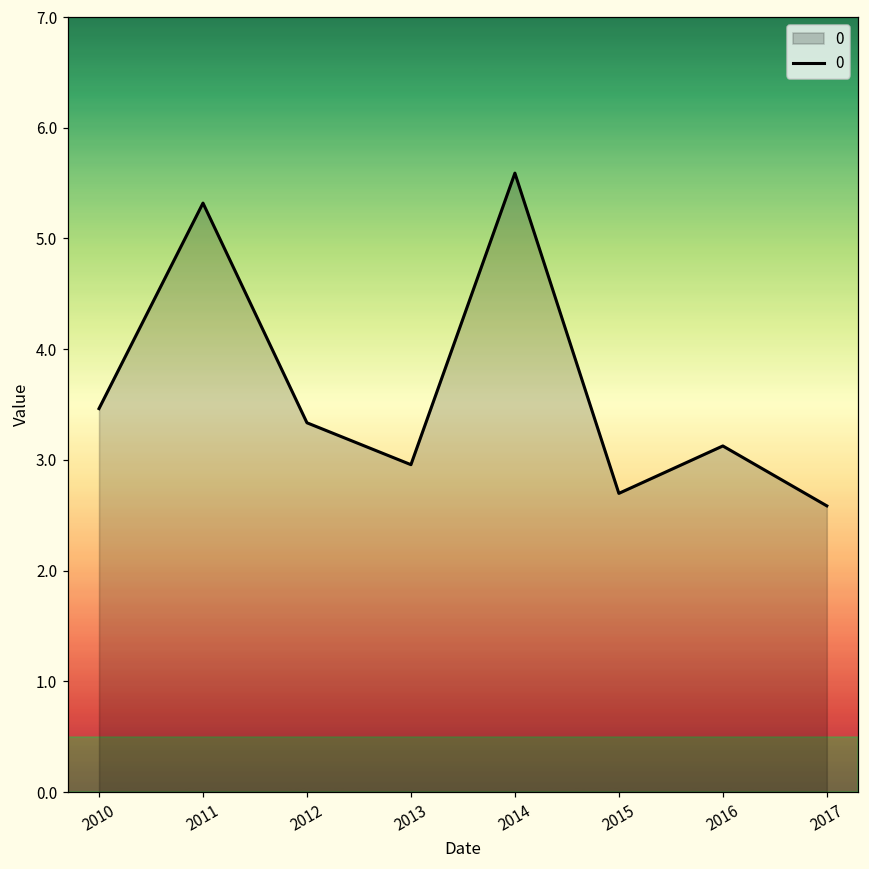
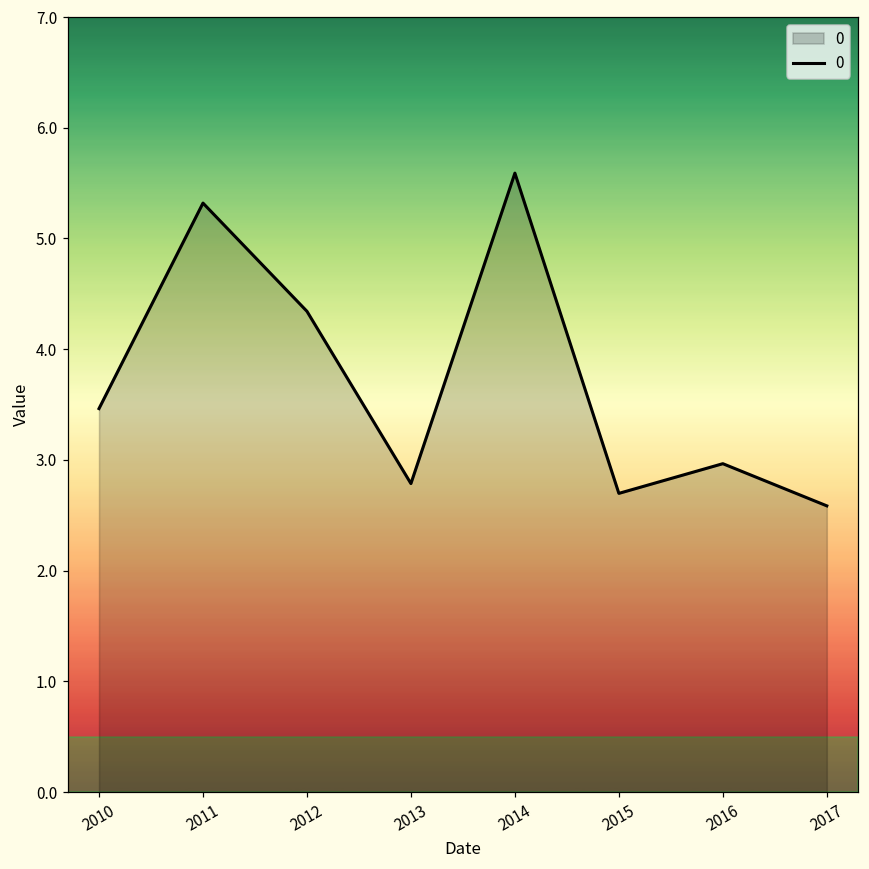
2012: 3.34 -> 4.34
2013: 2.96 -> 2.79
2016: 3.13 -> 2.97
